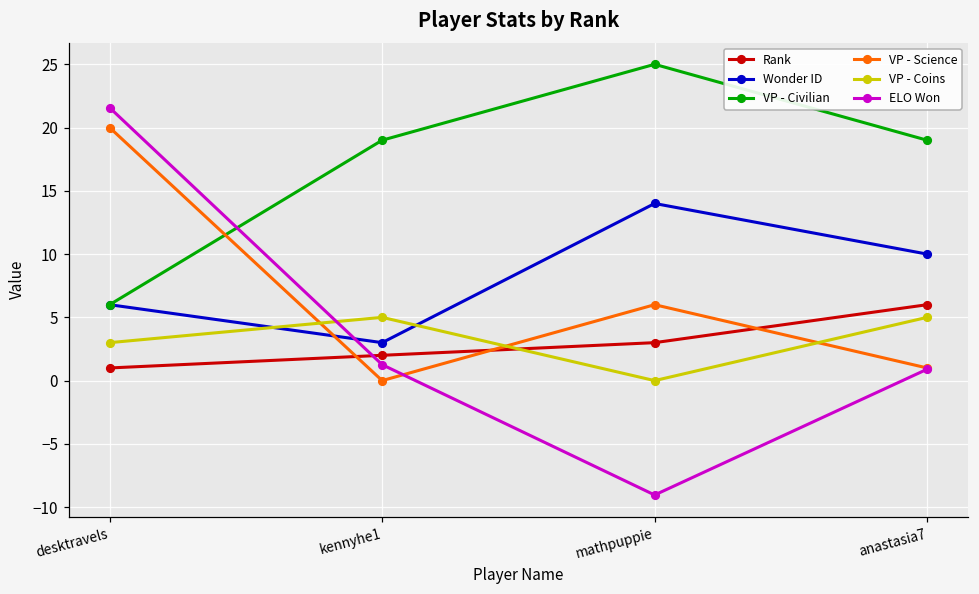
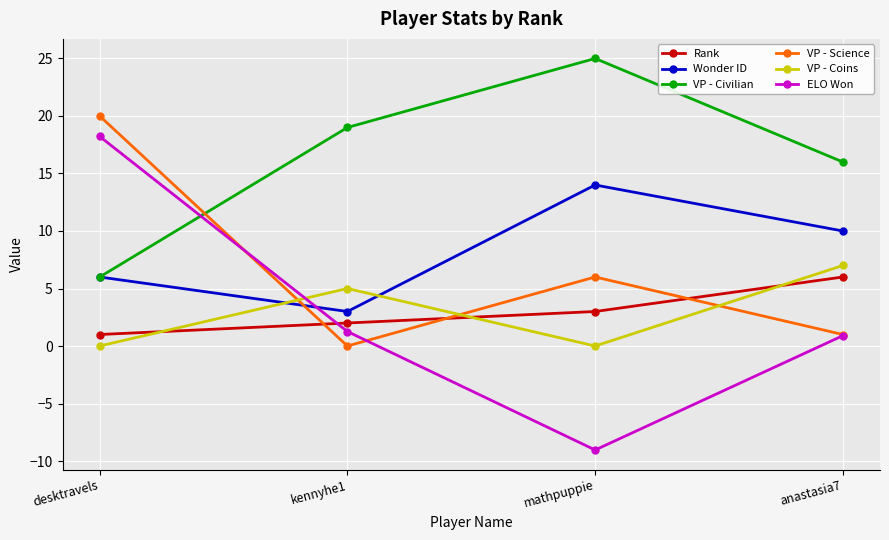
VP - Coins, desktravels: 3 -> 0
ELO Won, desktravels: 21.6 -> 18.2
VP - Civilian, anastasia7: 19 -> 16
VP - Coins, anastasia7: 5 -> 7
